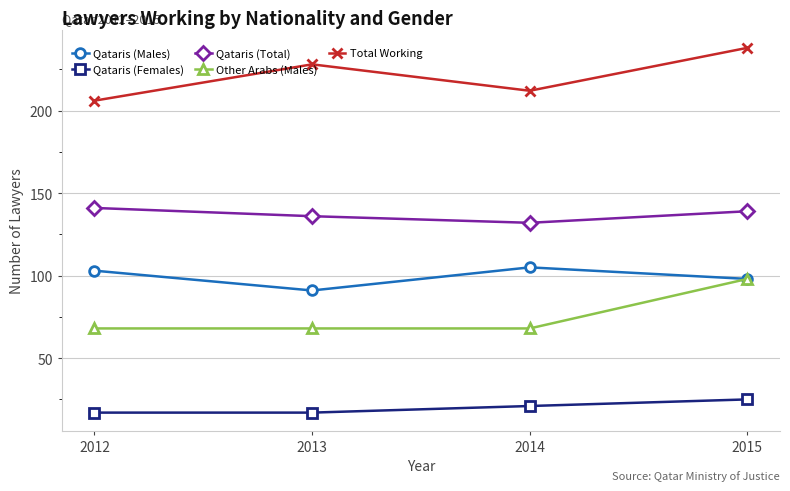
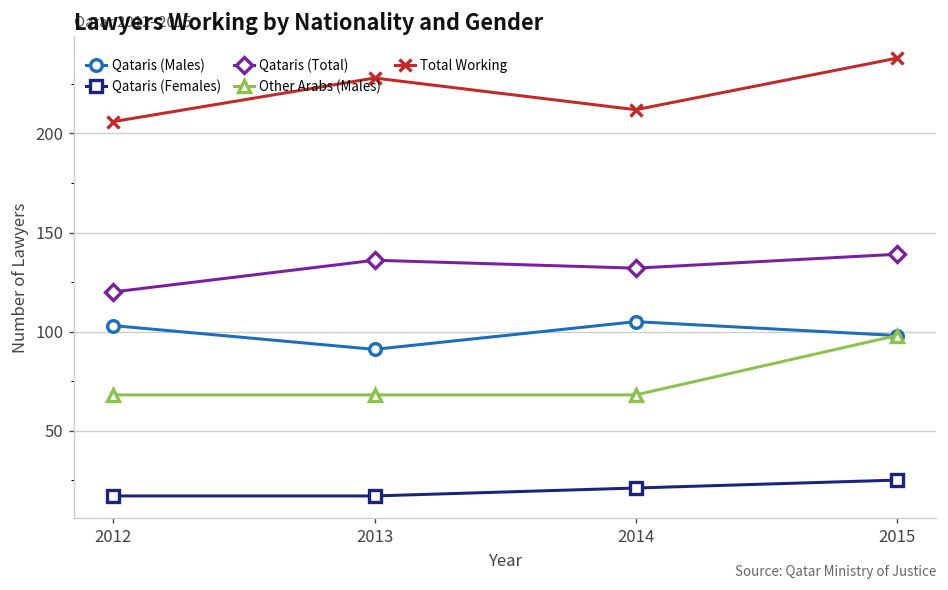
Qataris (Total), 2012: 141 -> 120
